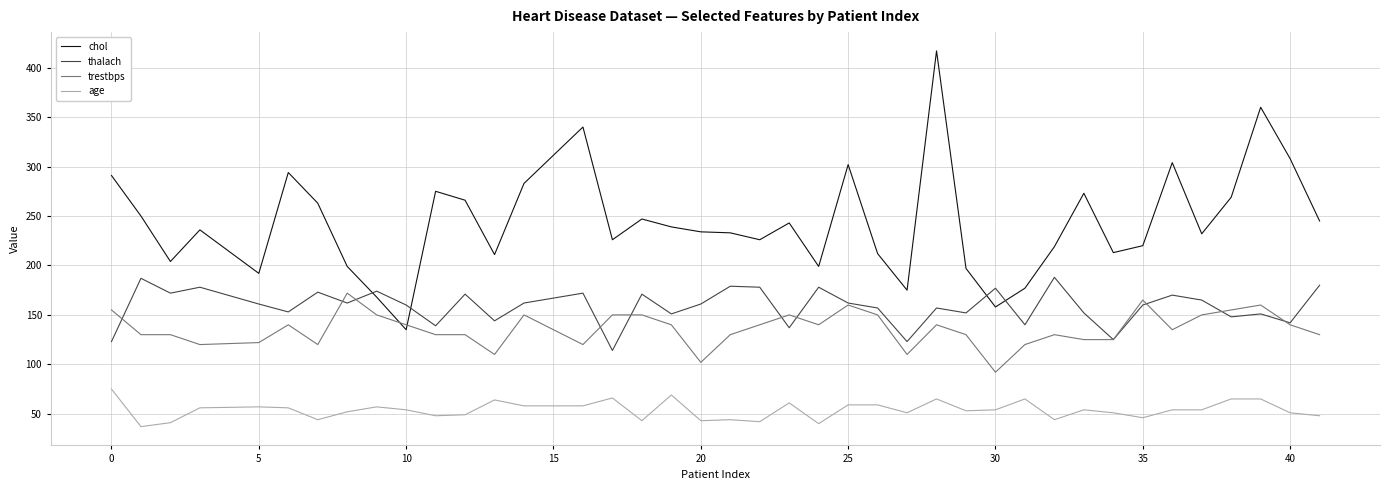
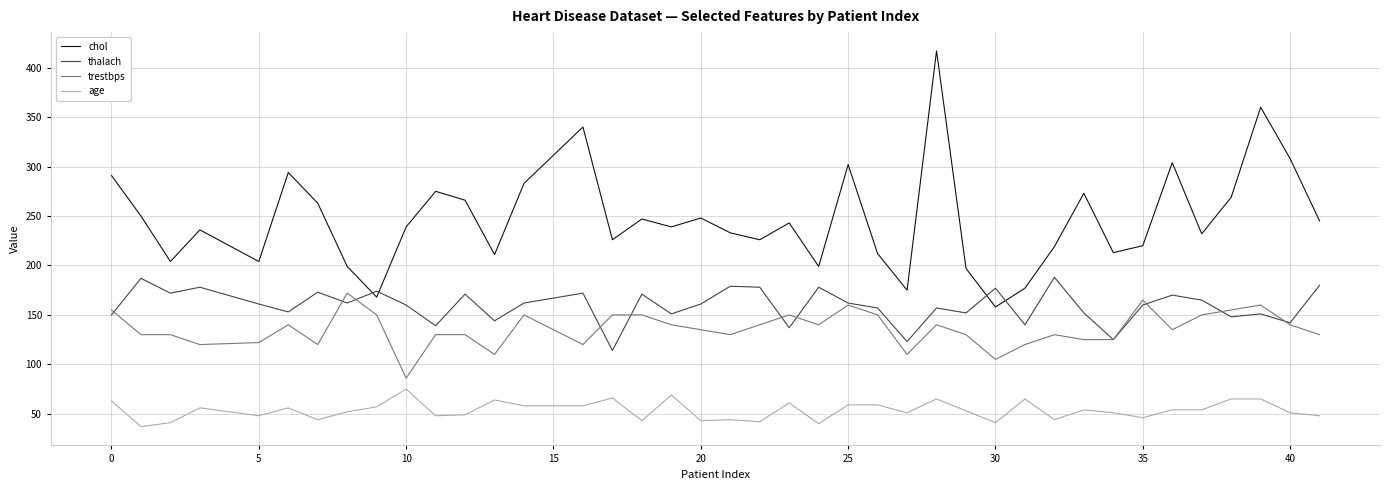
thalach, 0: 120 -> 150
age, 0: 80 -> 60
chol, 5: 190 -> 200
age, 5: 60 -> 50
chol, 10: 140 -> 240
trestbps, 10: 140 -> 90
age, 10: 50 -> 80
chol, 20: 230 -> 250
trestbps, 20: 100 -> 140
trestbps, 30: 90 -> 110
age, 30: 50 -> 40
